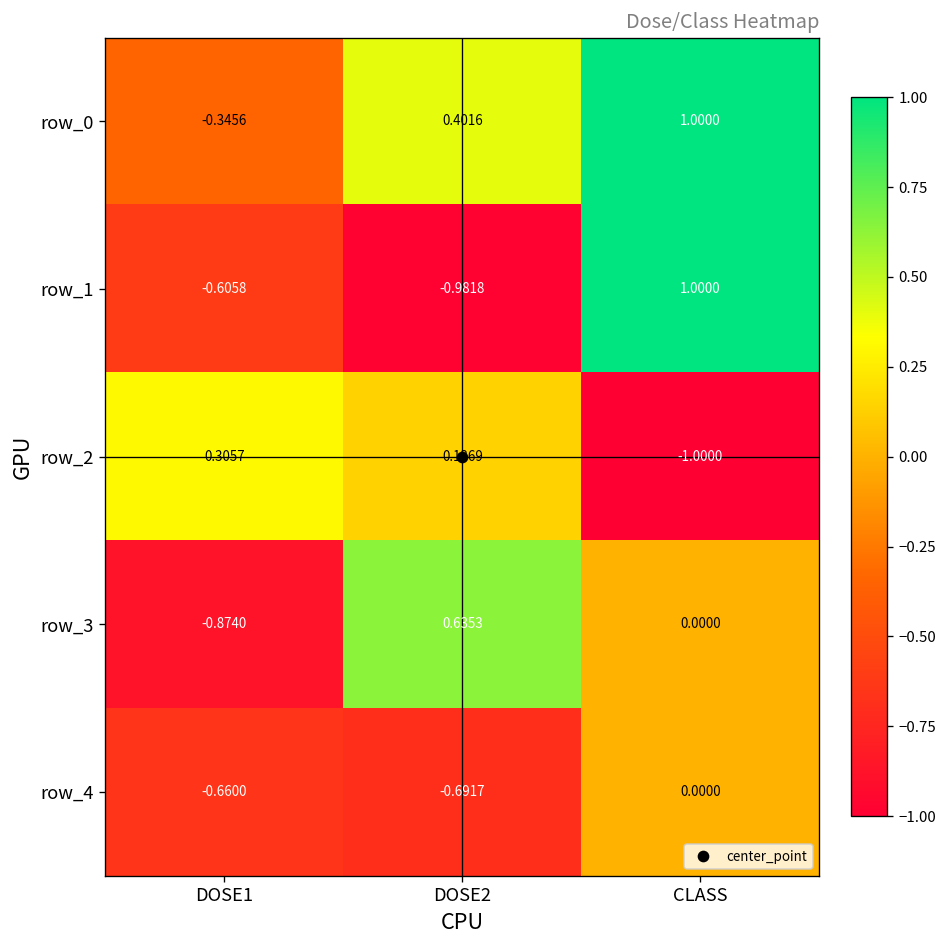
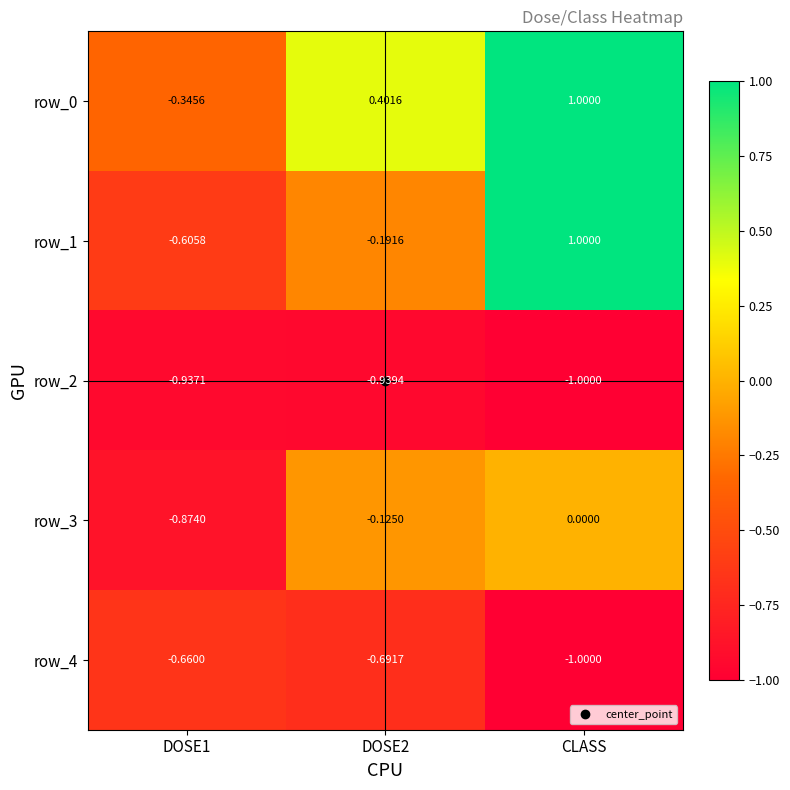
row_1, DOSE2: -0.9818 -> -0.1916
row_2, DOSE1: 0.3057 -> -0.9371
row_2, DOSE2: 0.1369 -> -0.9394
row_3, DOSE2: 0.6353 -> -0.1250
row_4, CLASS: 0.0000 -> -1.0000
